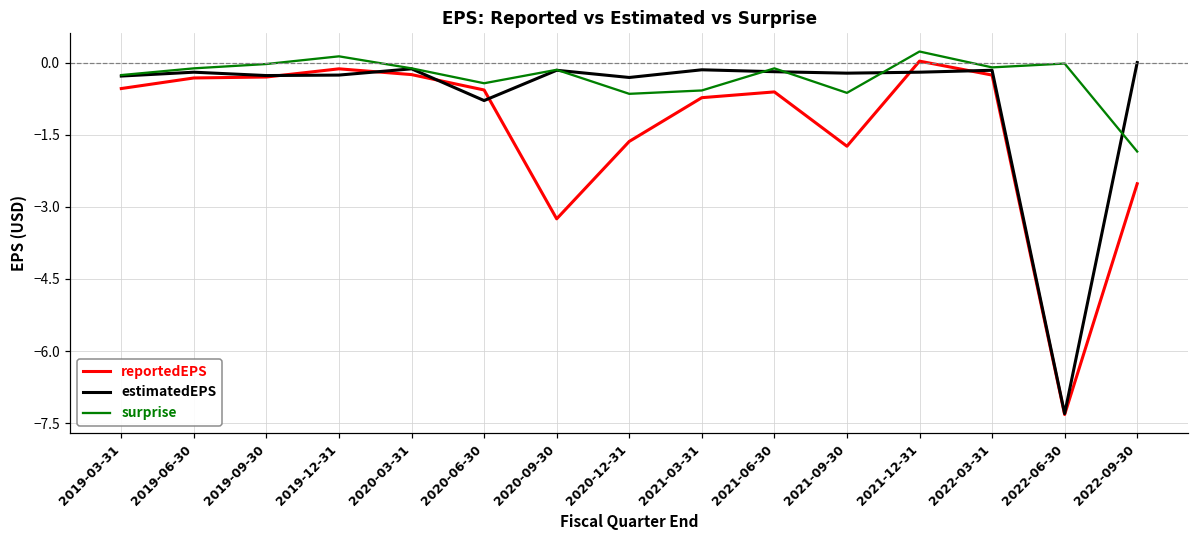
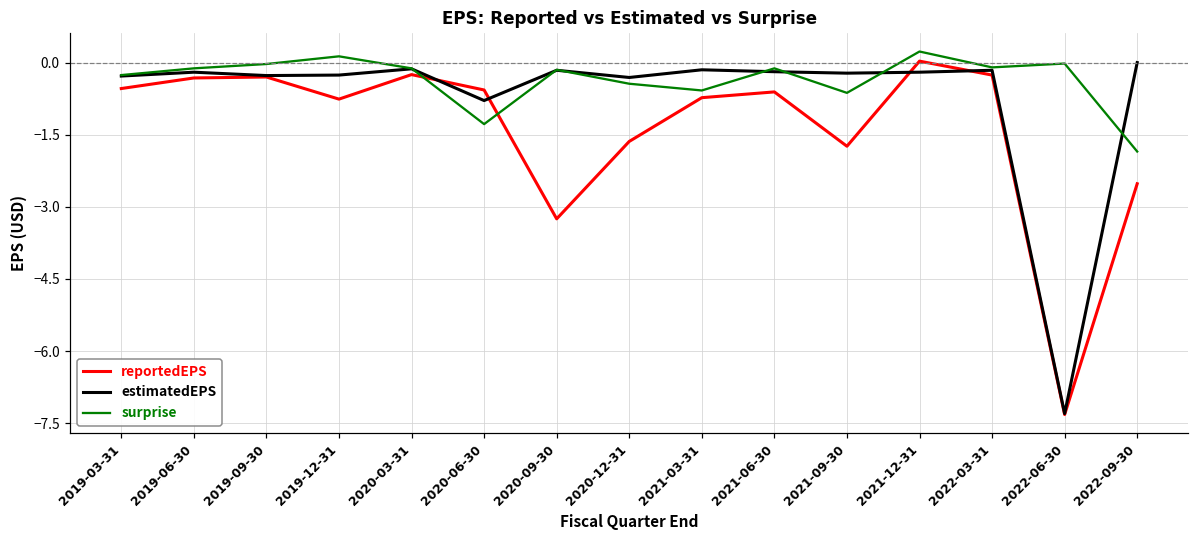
reportedEPS, 2019-12-31: -0.1 -> -0.8
surprise, 2020-06-30: -0.4 -> -1.3
surprise, 2020-12-31: -0.7 -> -0.4
